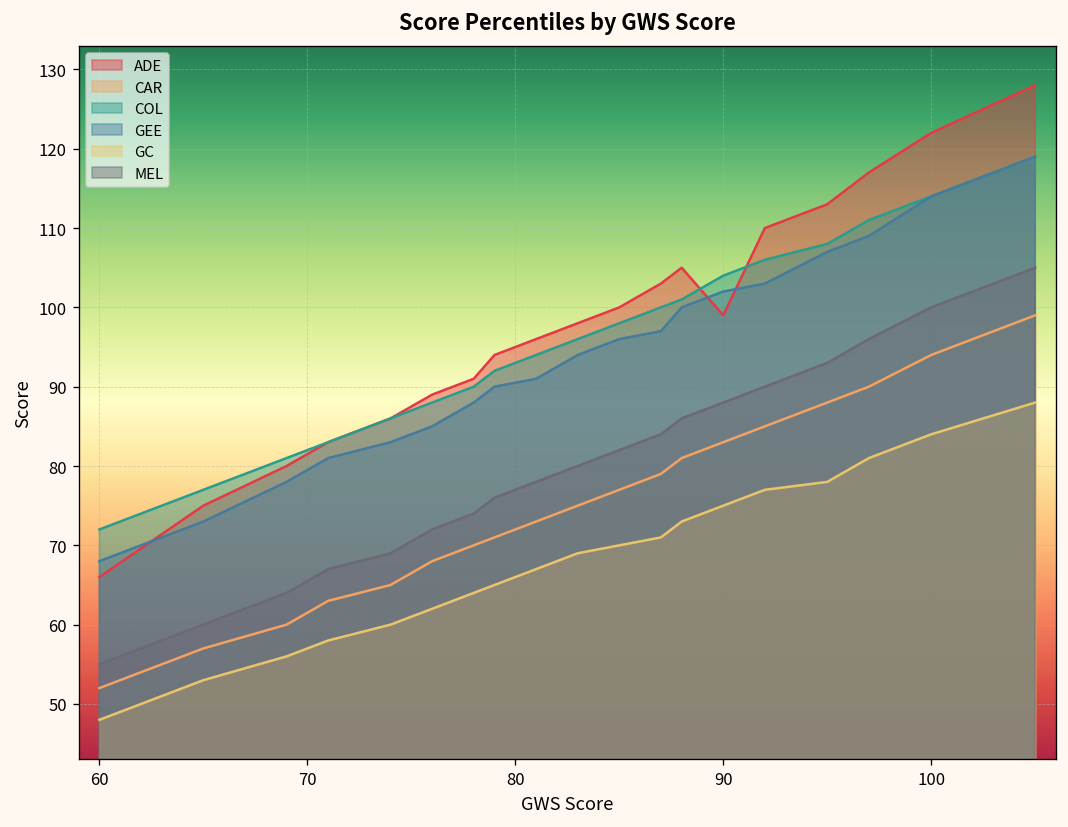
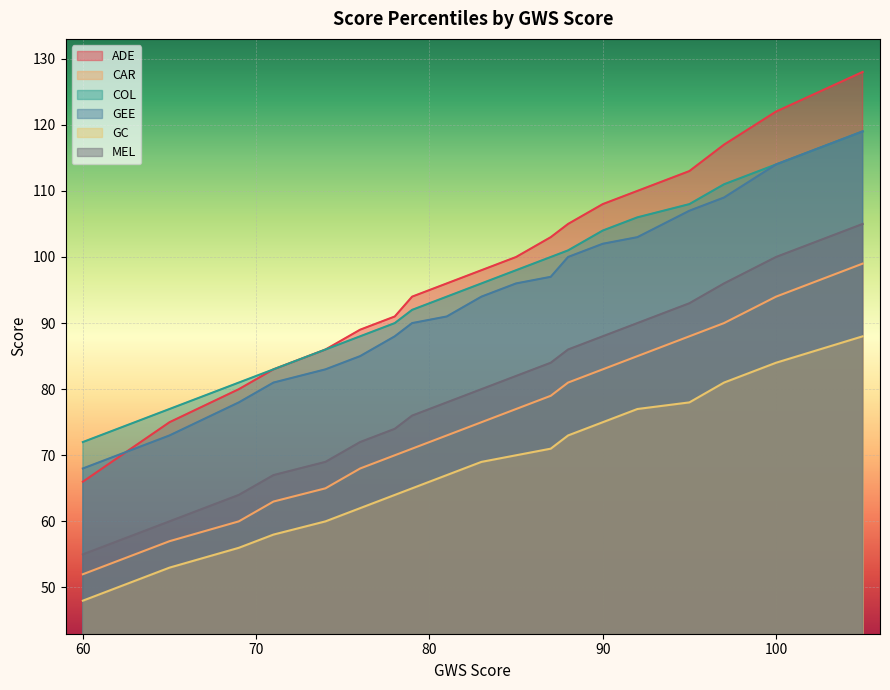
ADE, 90: 99 -> 108
